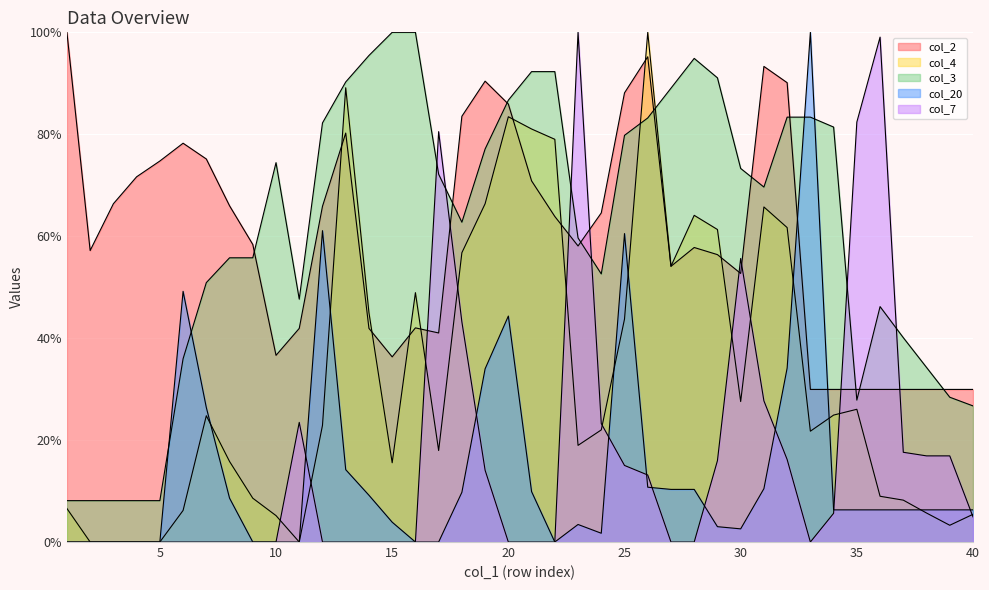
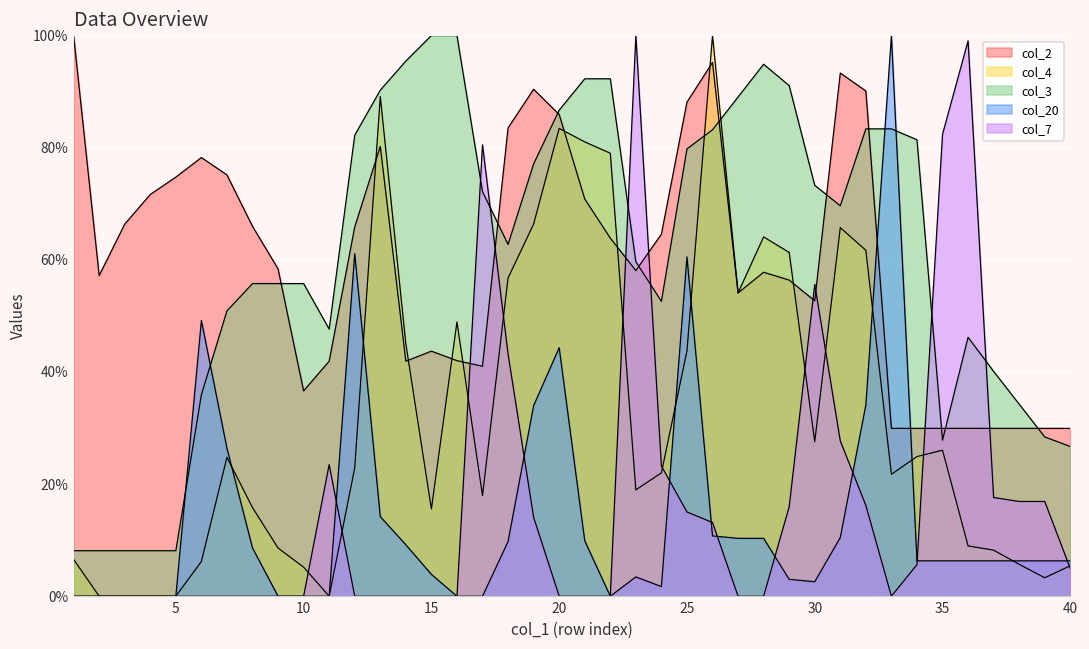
col_3, 10: 74% -> 56%
col_2, 15: 36% -> 44%
